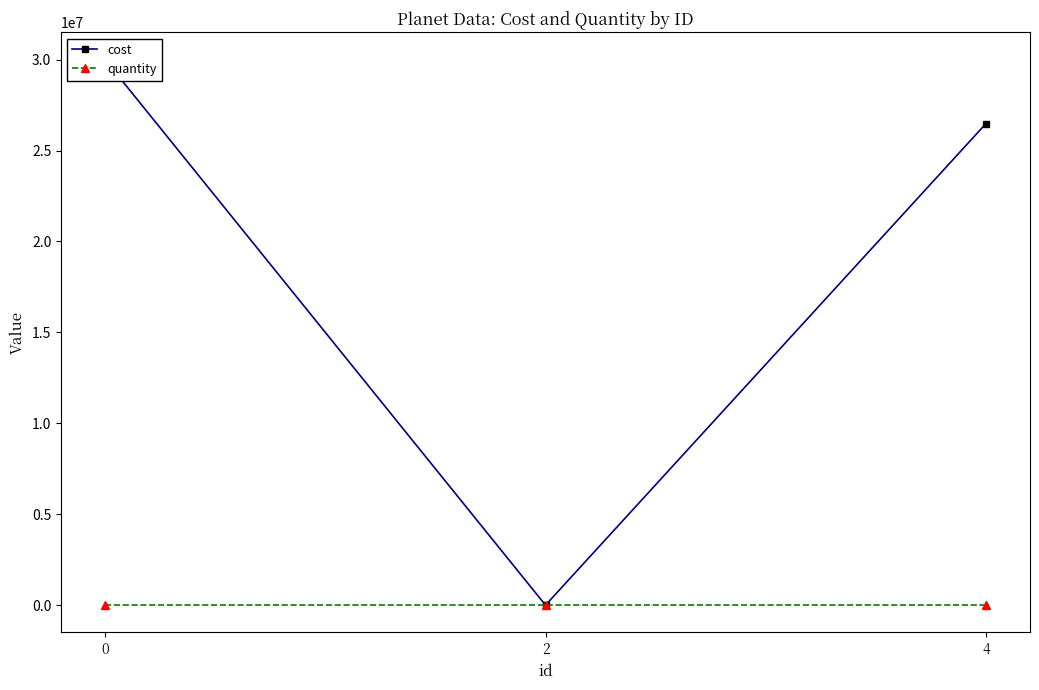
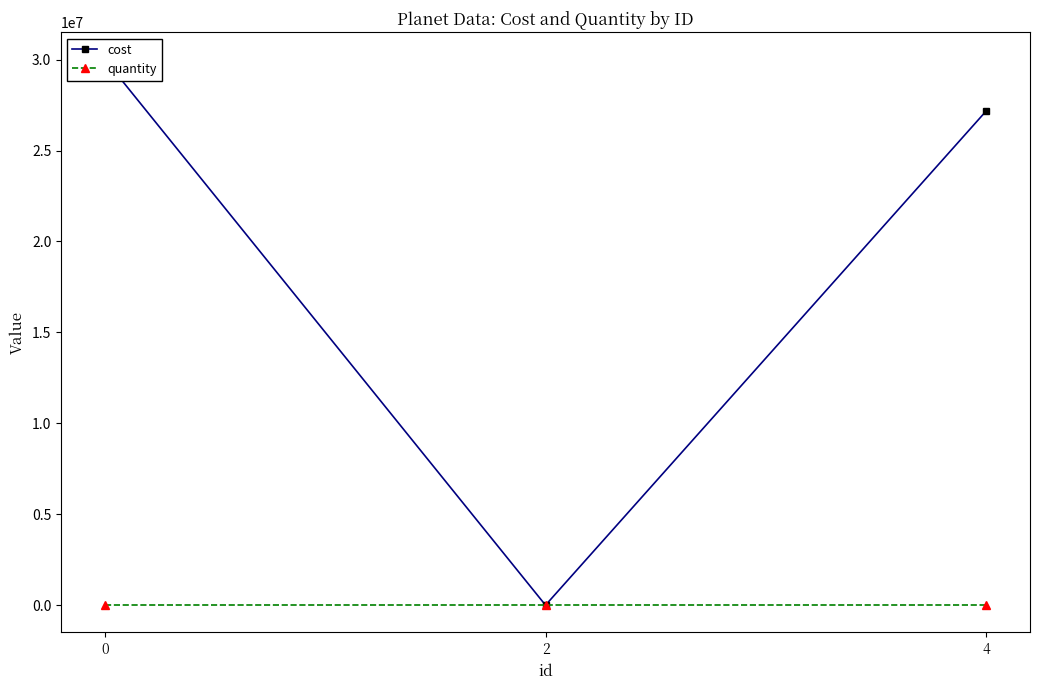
cost, 4: 26500000 -> 27200000
